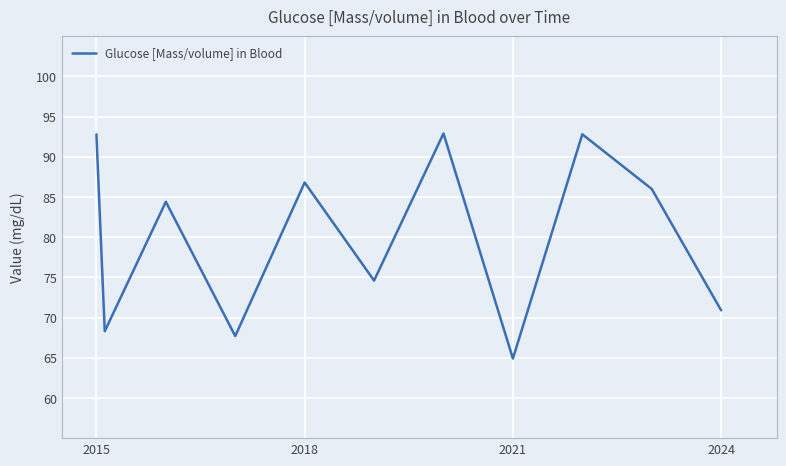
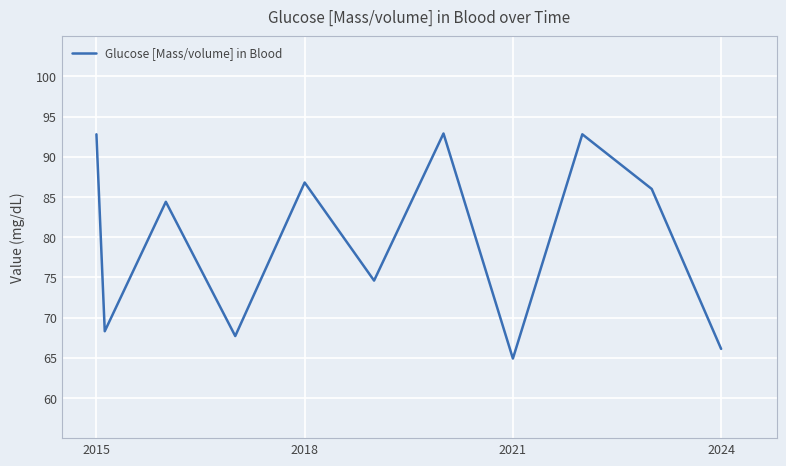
2024: 71 -> 66
